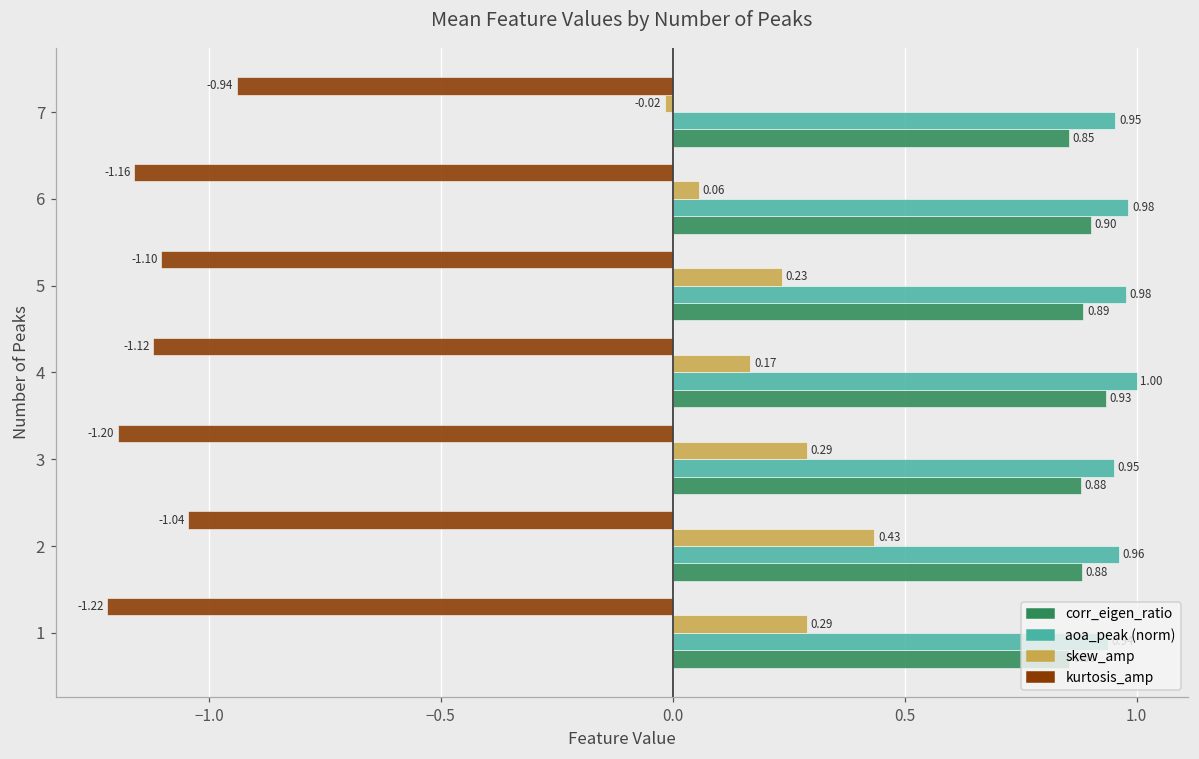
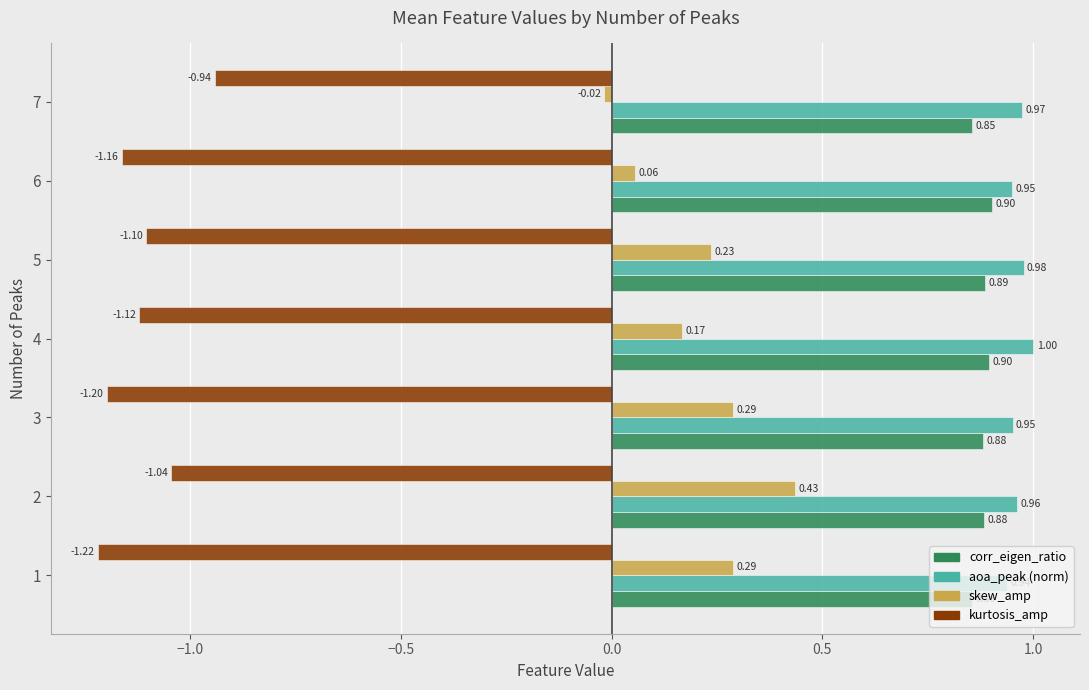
aoa_peak (norm), 7: 0.95 -> 0.97
aoa_peak (norm), 6: 0.98 -> 0.95
corr_eigen_ratio, 4: 0.93 -> 0.90
